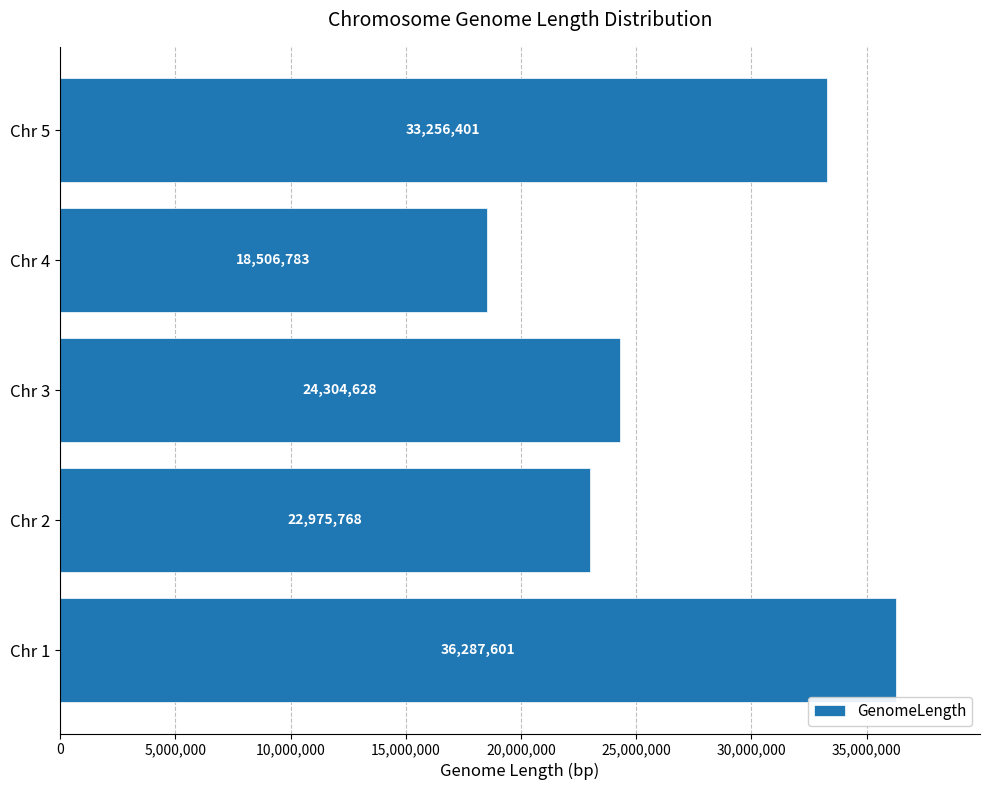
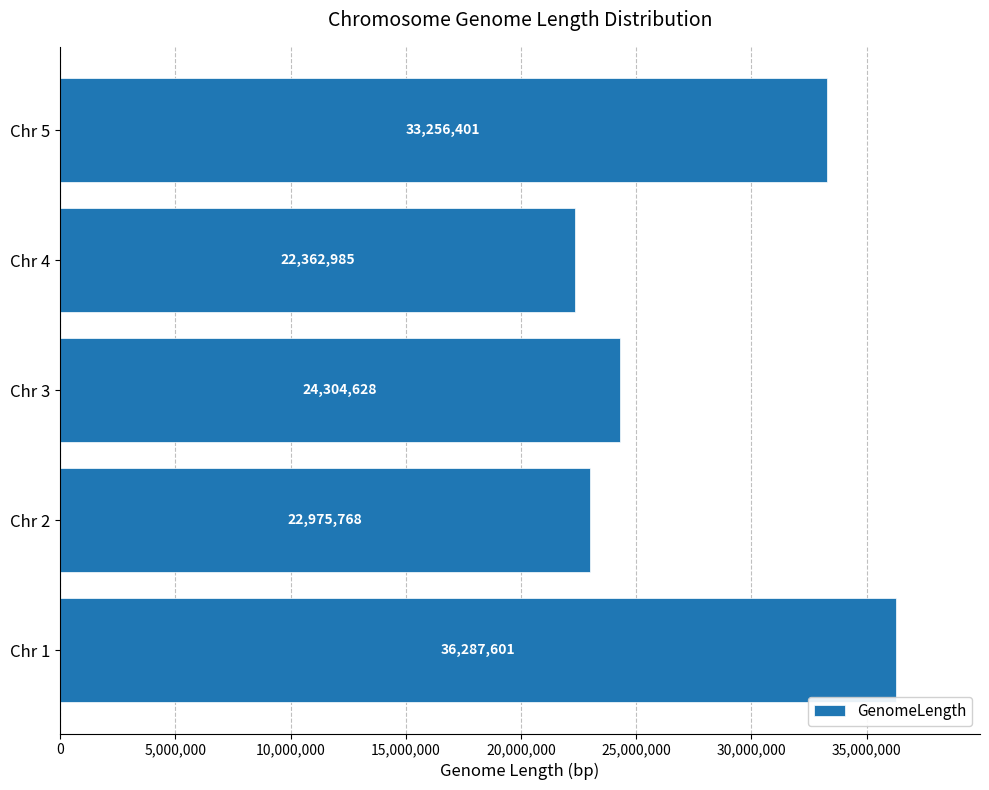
Chr 4: 18,506,783 -> 22,362,985
